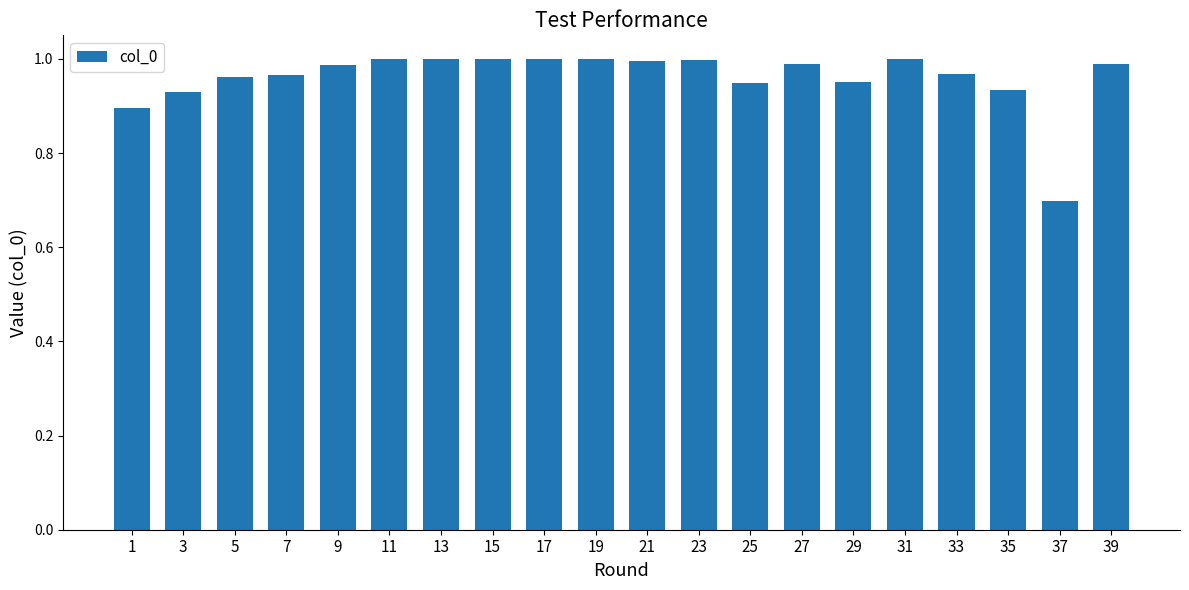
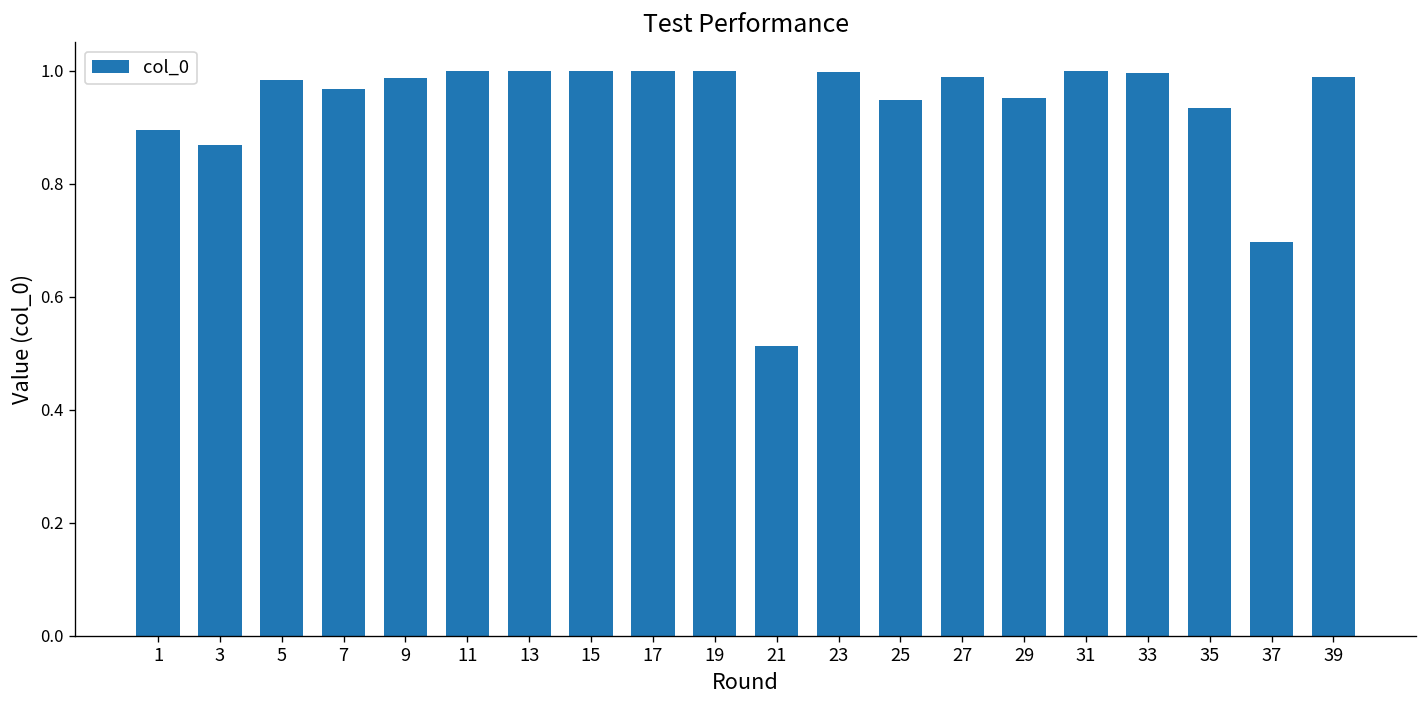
3: 0.93 -> 0.87
5: 0.96 -> 0.98
21: 1.00 -> 0.51
33: 0.97 -> 1.00
